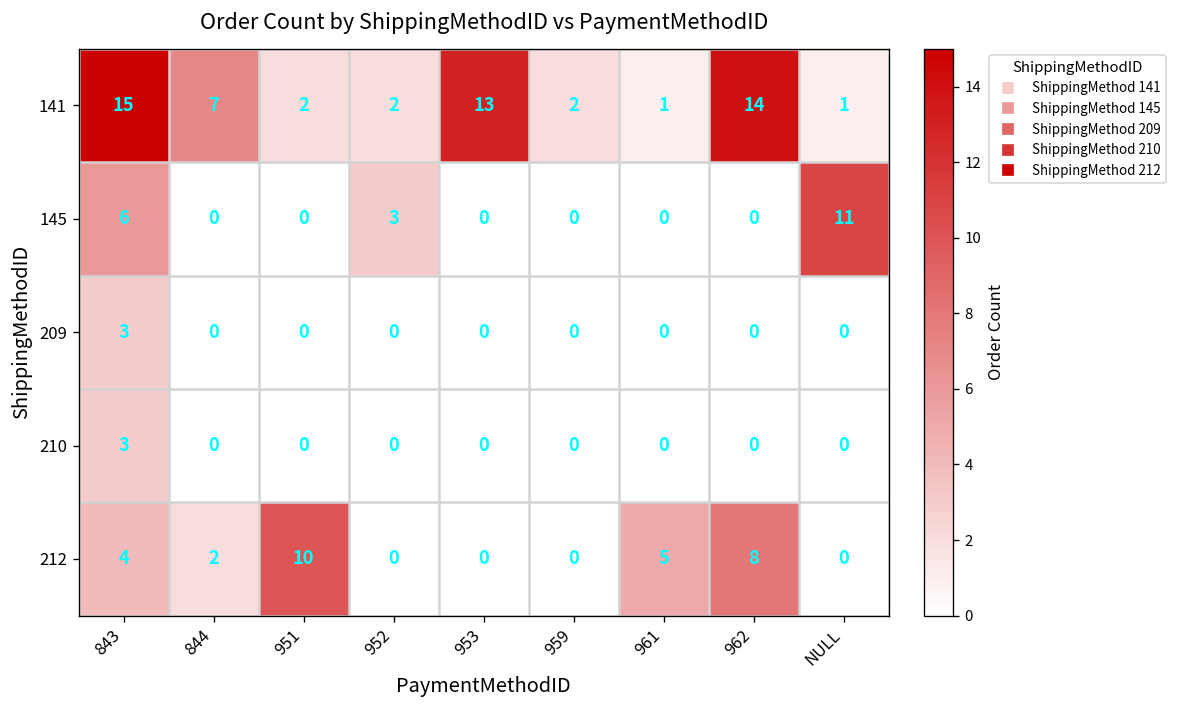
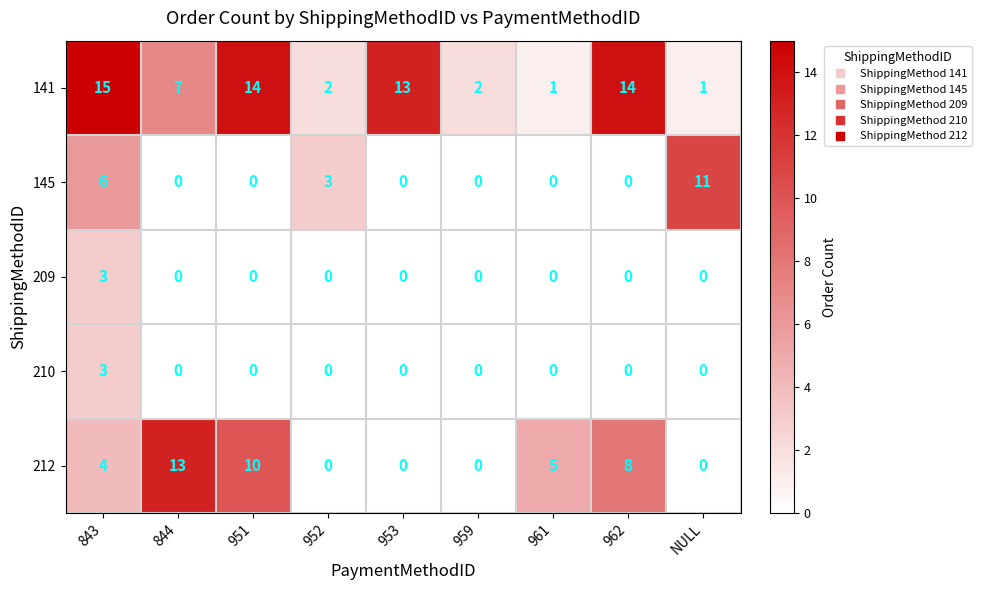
141, 951: 2 -> 14
212, 844: 2 -> 13
